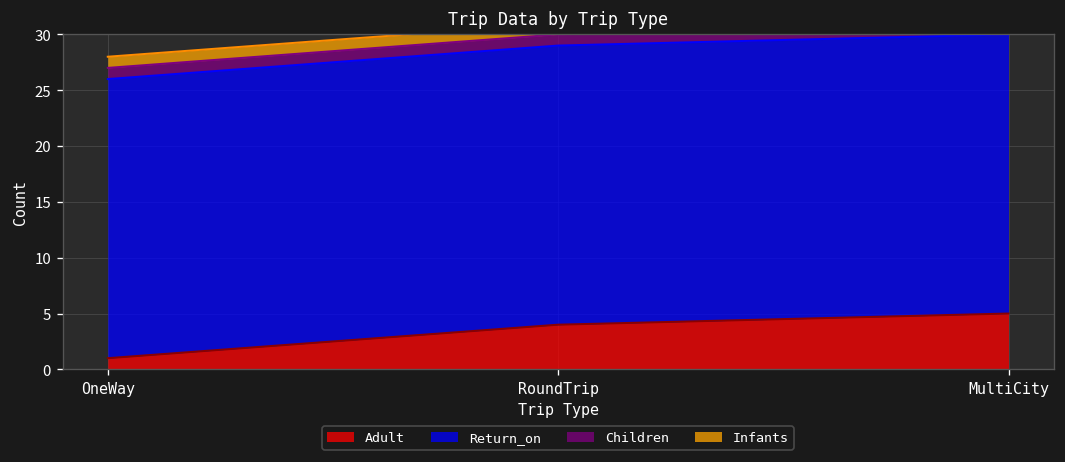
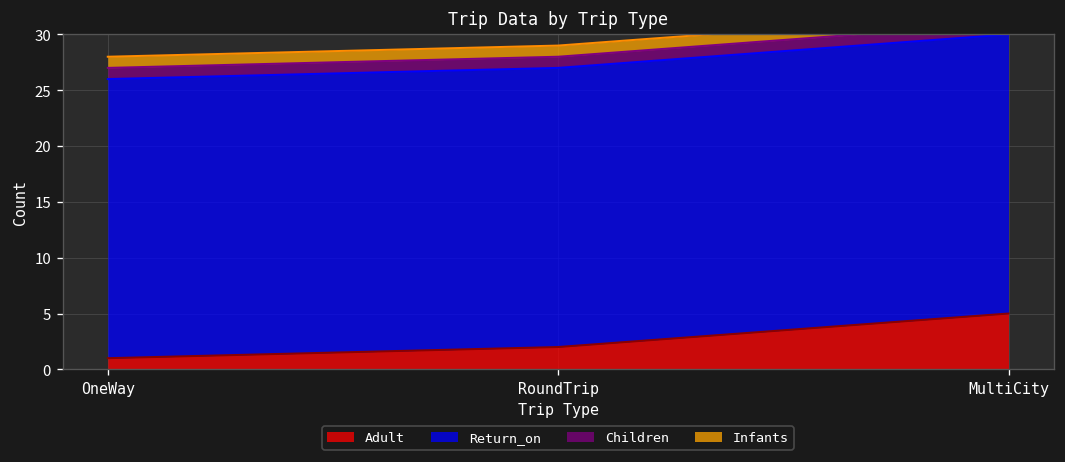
Adult, RoundTrip: 4 -> 2
